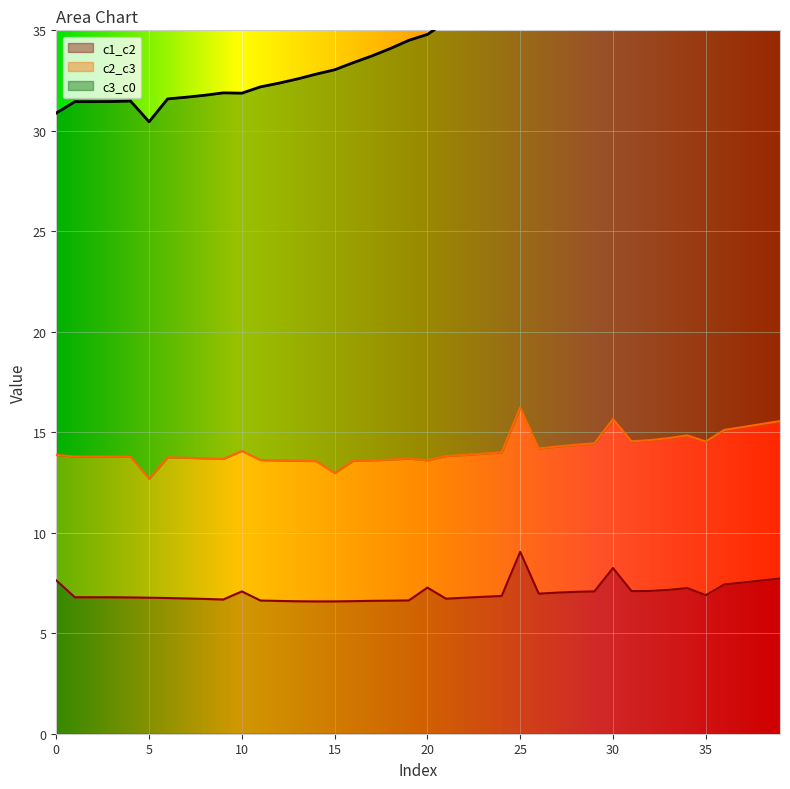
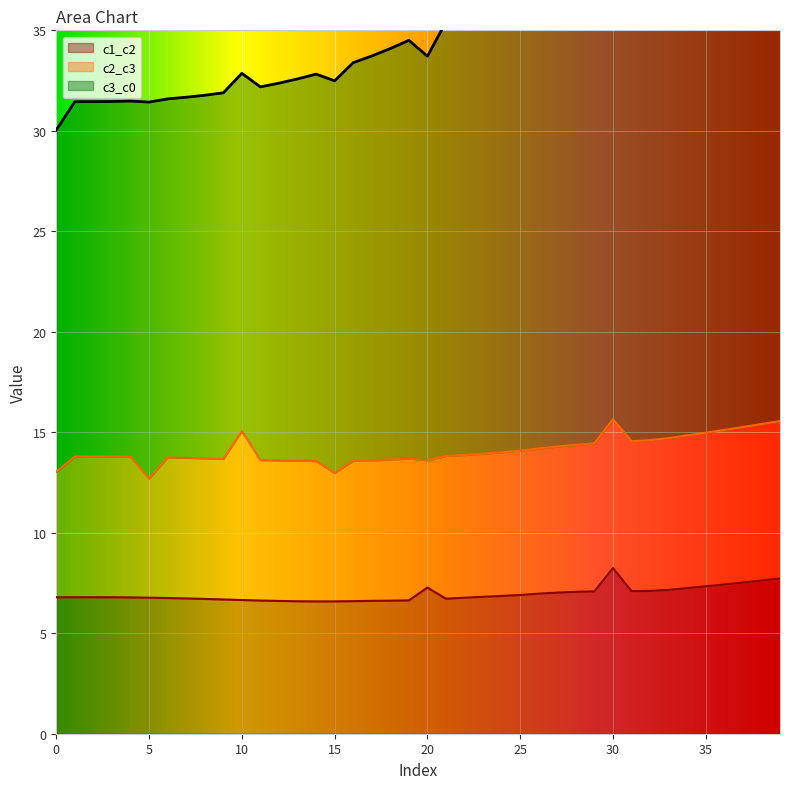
c1_c2, 0: 7.6 -> 6.8
c3_c0, 5: 17.8 -> 18.7
c1_c2, 10: 7.1 -> 6.7
c2_c3, 10: 7.0 -> 8.4
c3_c0, 15: 20.1 -> 19.5
c3_c0, 20: 21.2 -> 20.1
c1_c2, 25: 9.0 -> 6.9
c1_c2, 35: 6.9 -> 7.3
